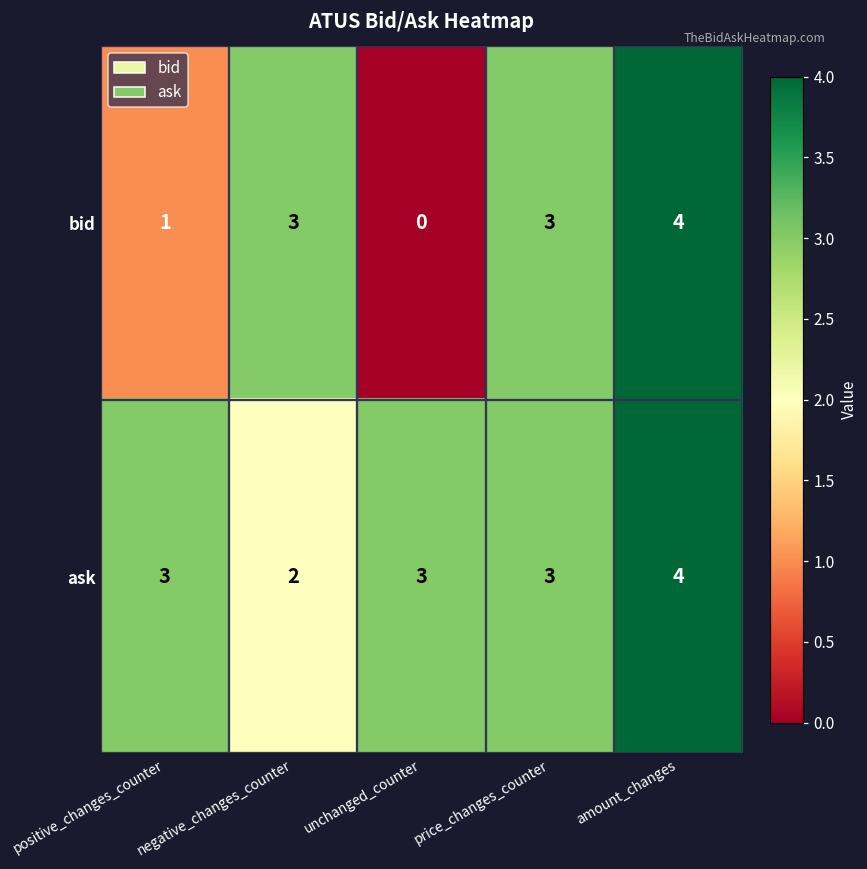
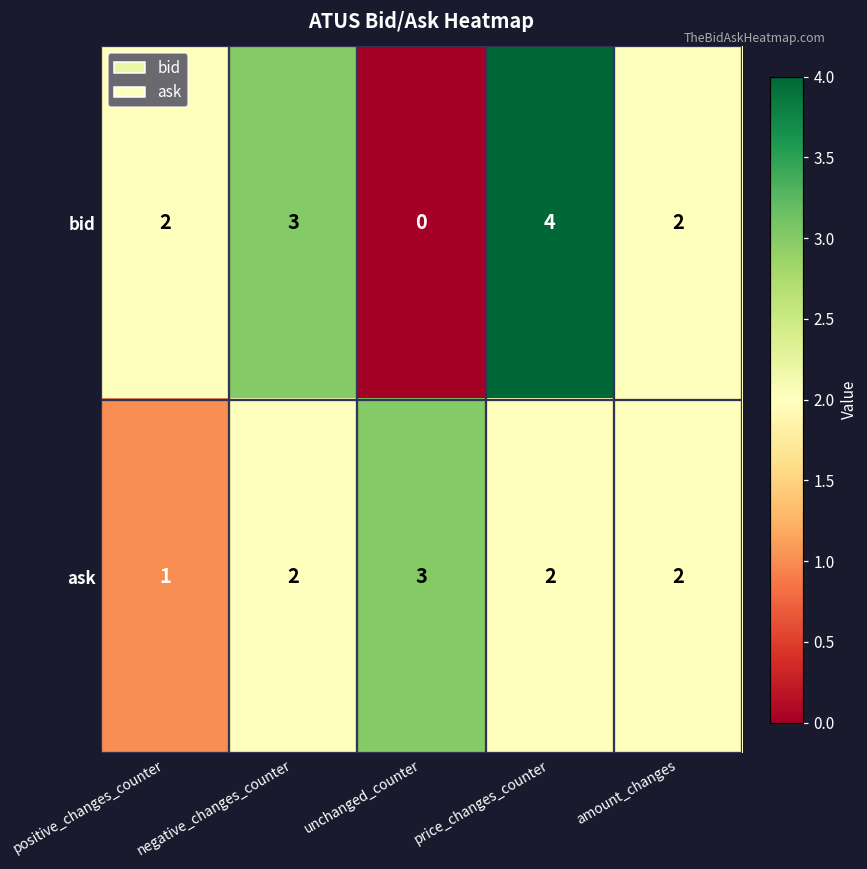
bid, positive_changes_counter: 1 -> 2
bid, price_changes_counter: 3 -> 4
bid, amount_changes: 4 -> 2
ask, positive_changes_counter: 3 -> 1
ask, price_changes_counter: 3 -> 2
ask, amount_changes: 4 -> 2
